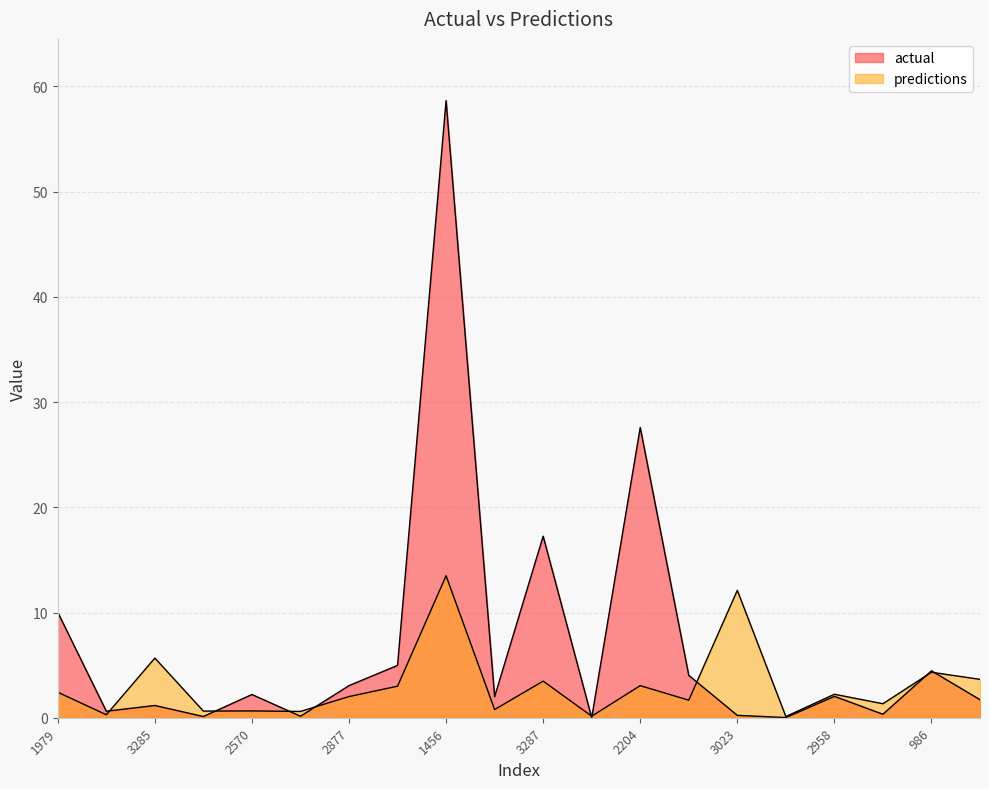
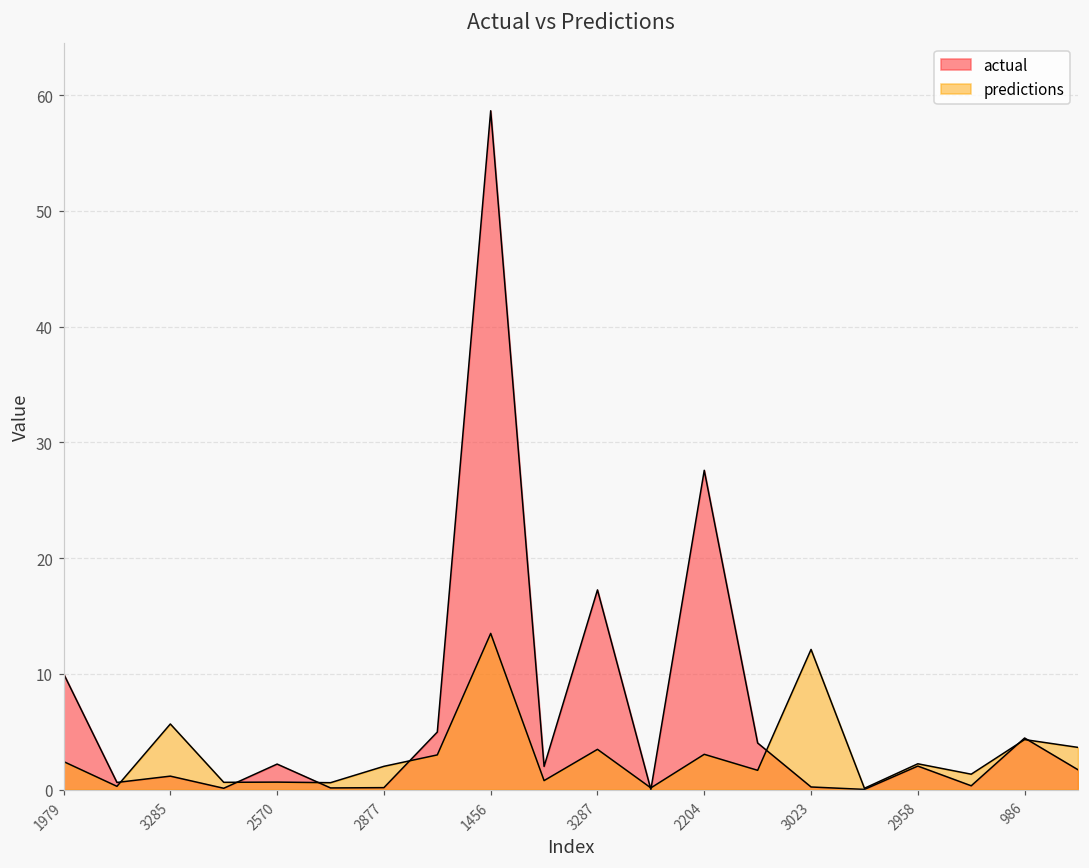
actual, 2877: 3.1 -> 0.2
